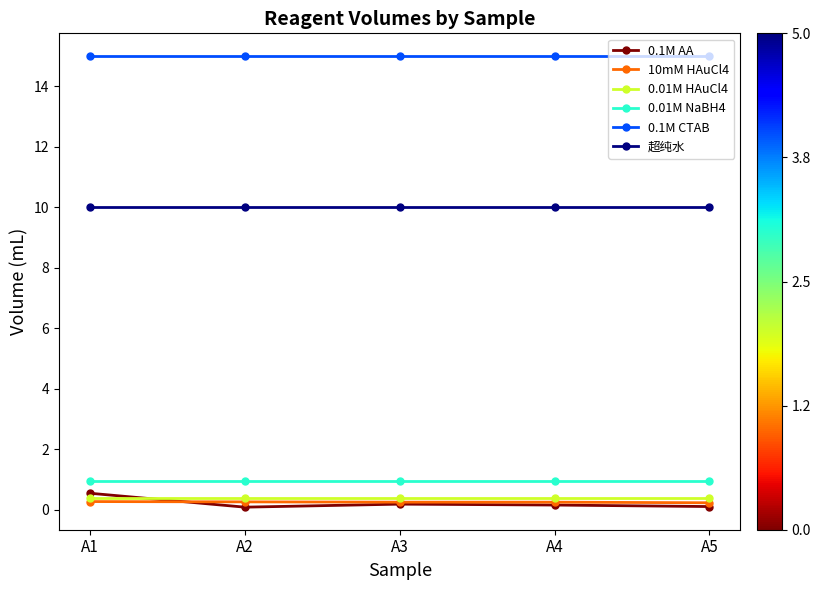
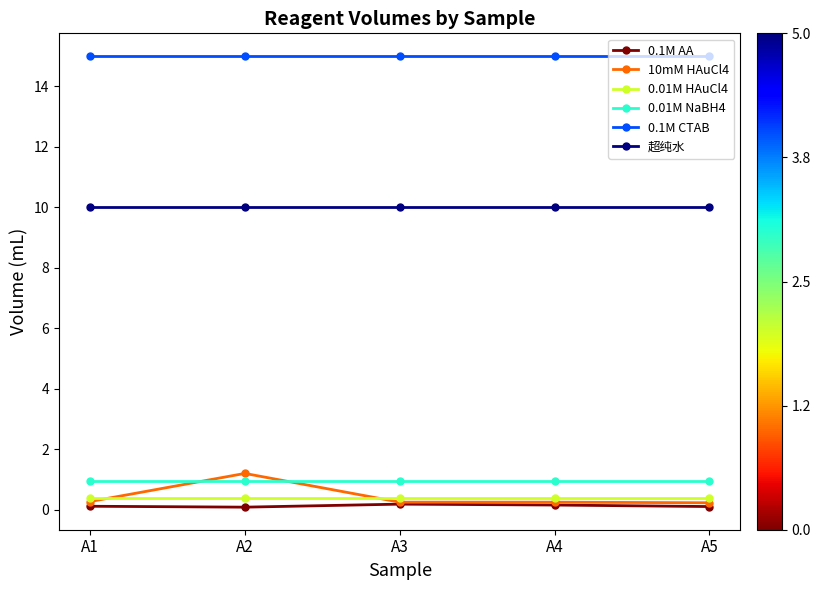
0.1M AA, A1: 0.5 -> 0.1
10mM HAuCl4, A2: 0.3 -> 1.2
